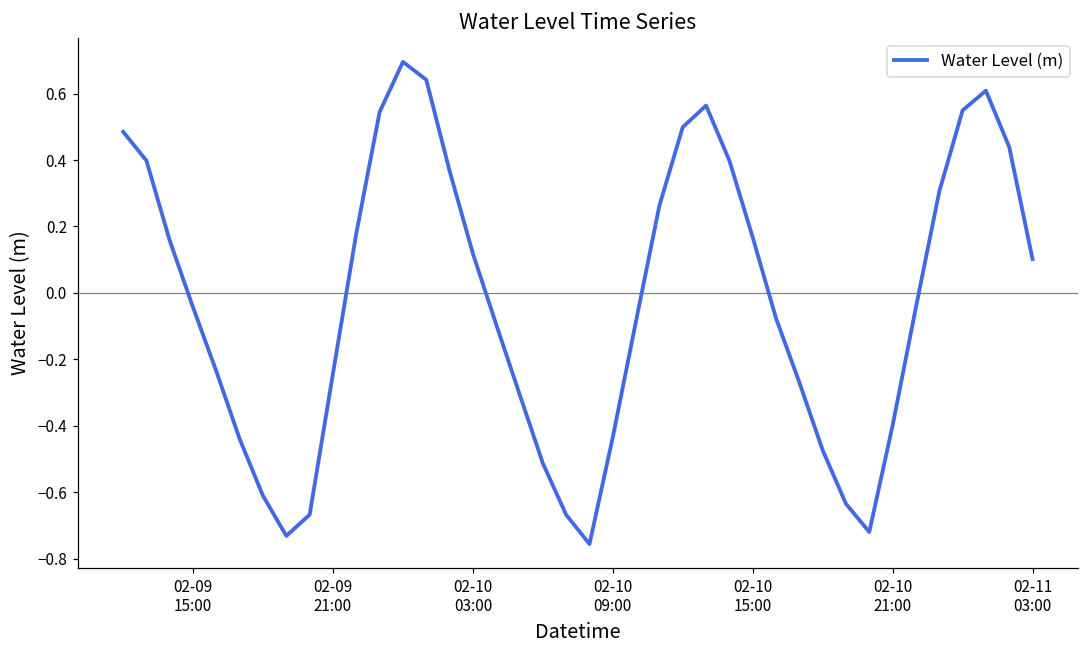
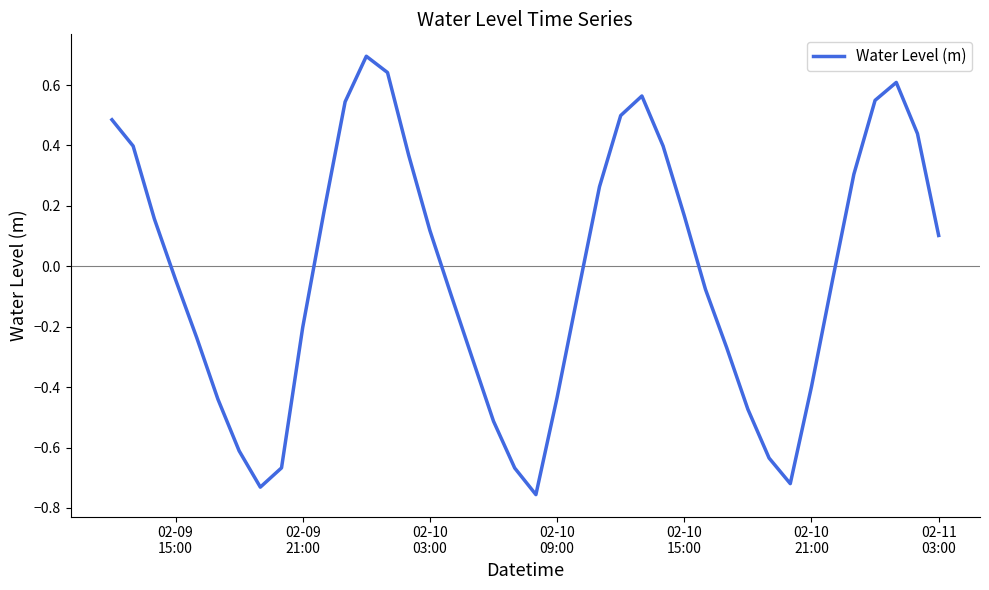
02-09 21:00: -0.24 -> -0.20
